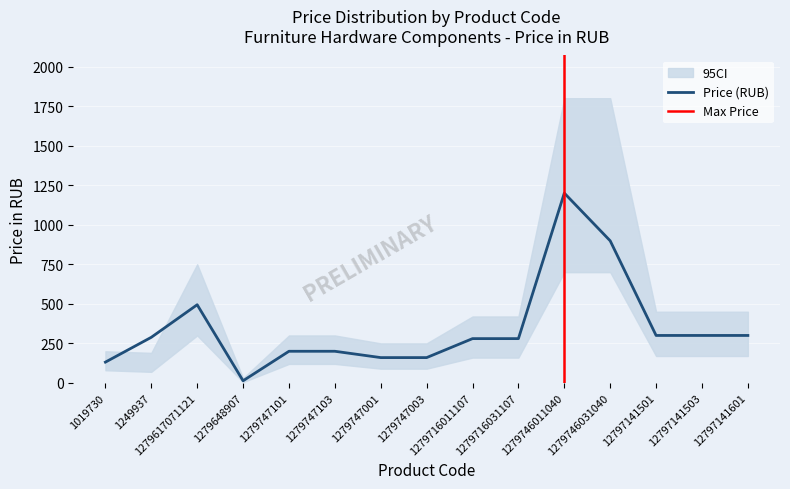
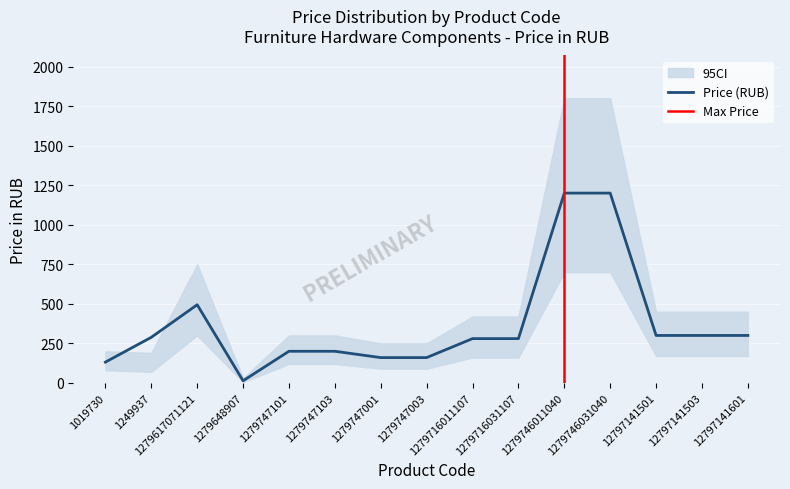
Price (RUB), 1279746031040: 900 -> 1200
